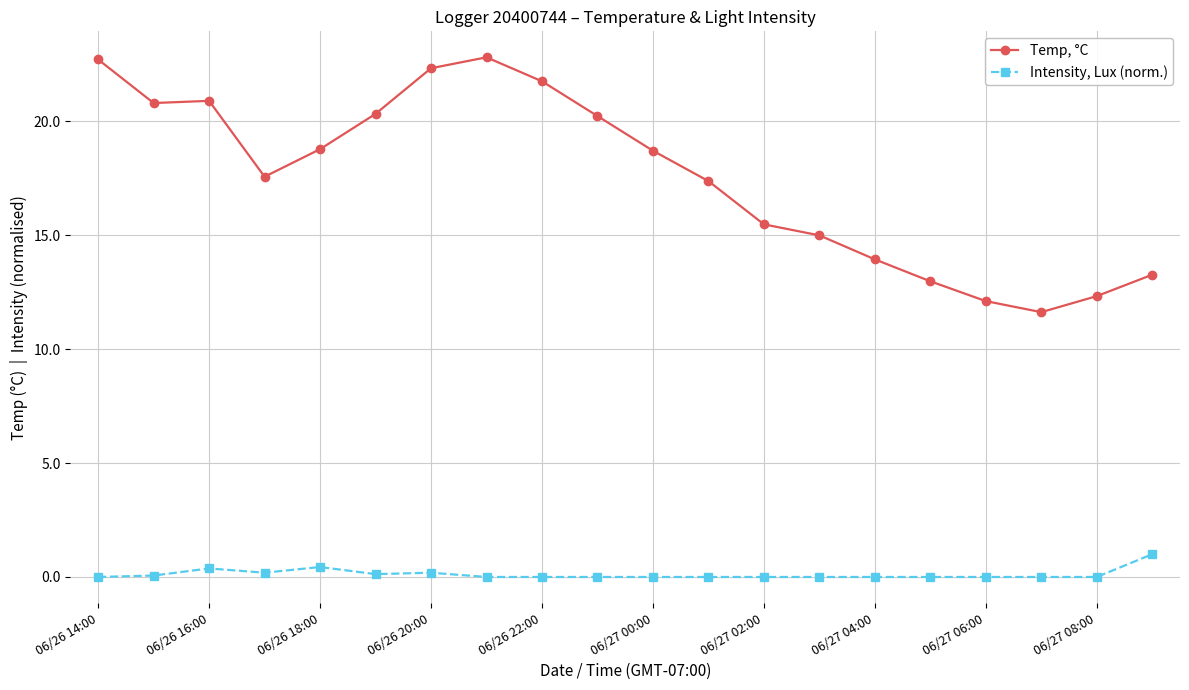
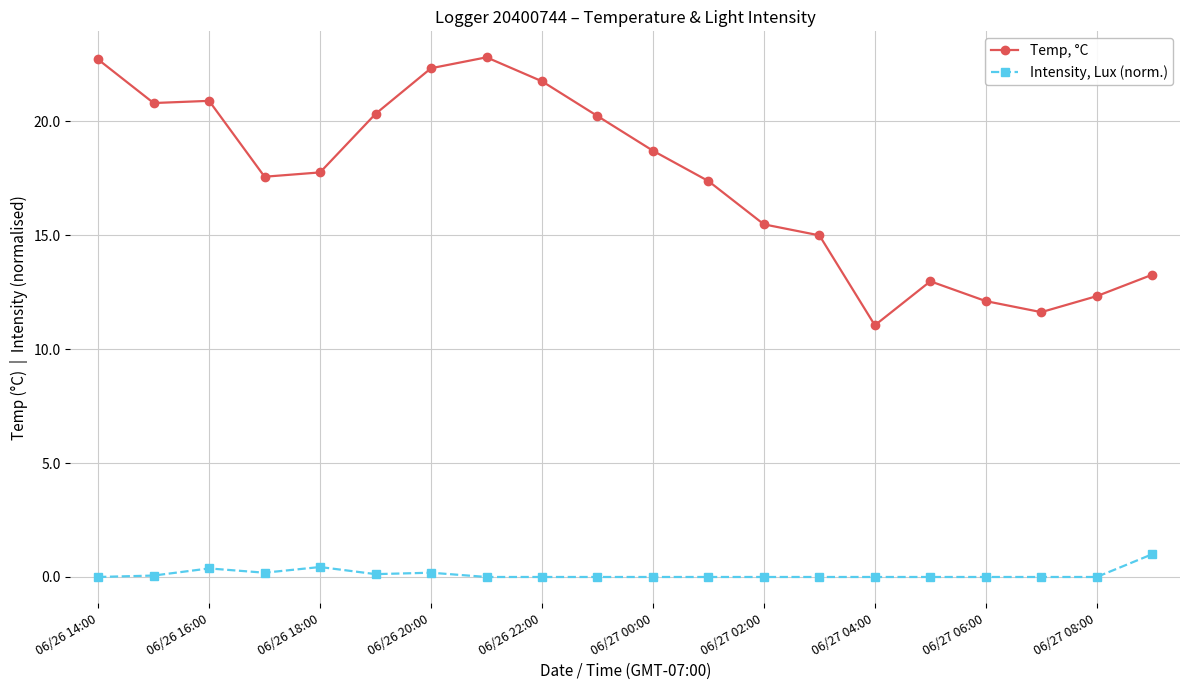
Temp, °C, 06/26 18:00: 18.8 -> 17.8
Temp, °C, 06/27 04:00: 13.9 -> 11.0
